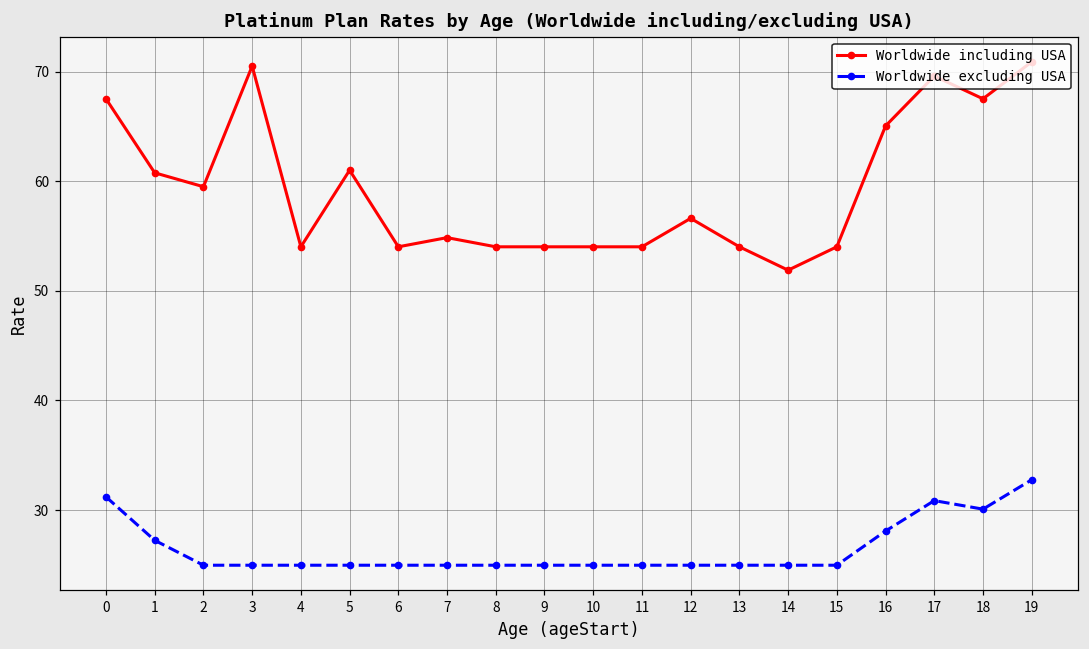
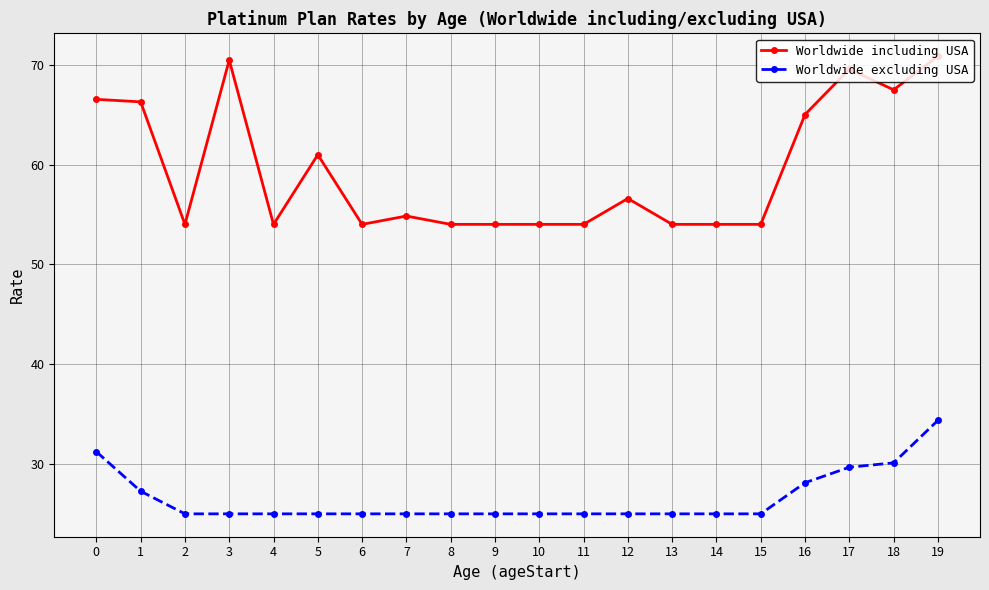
Worldwide including USA, 0: 68 -> 67
Worldwide including USA, 1: 61 -> 66
Worldwide including USA, 2: 60 -> 54
Worldwide including USA, 14: 52 -> 54
Worldwide excluding USA, 17: 31 -> 30
Worldwide excluding USA, 19: 33 -> 34
